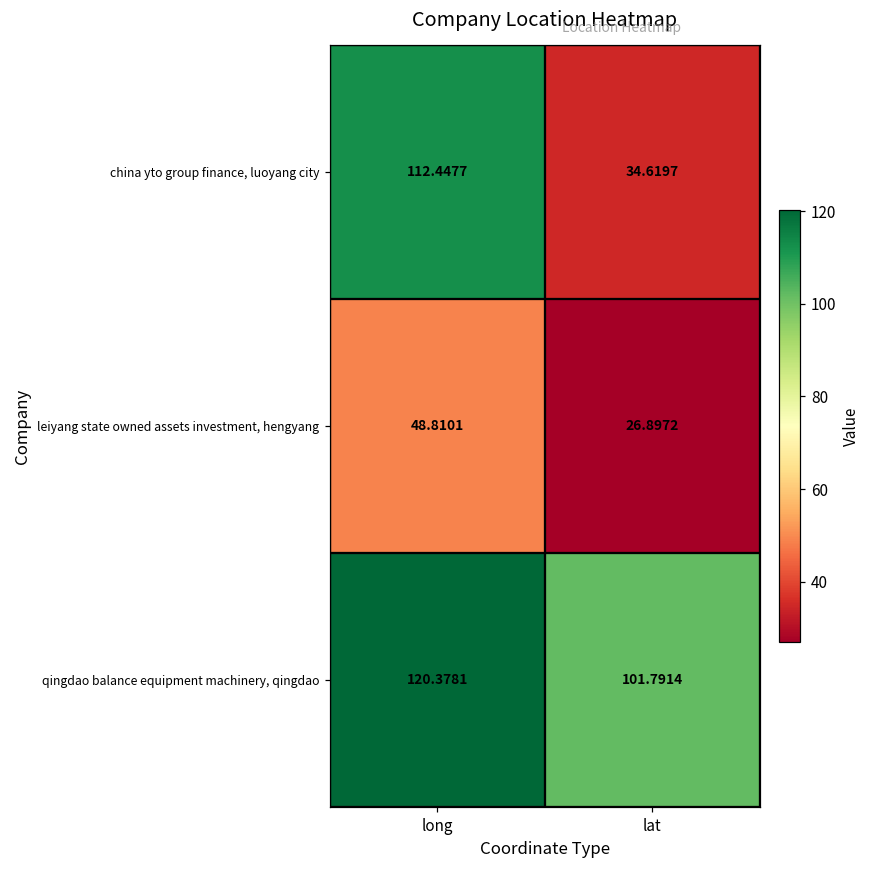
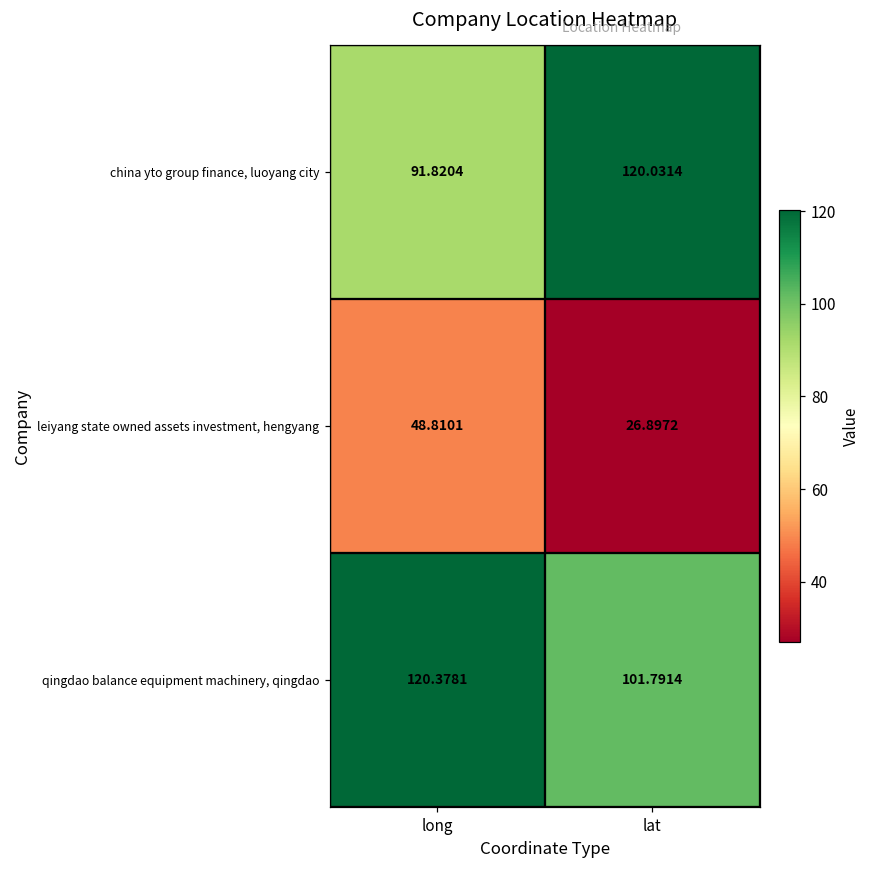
china yto group finance, luoyang city, long: 112.4477 -> 91.8204
china yto group finance, luoyang city, lat: 34.6197 -> 120.0314
